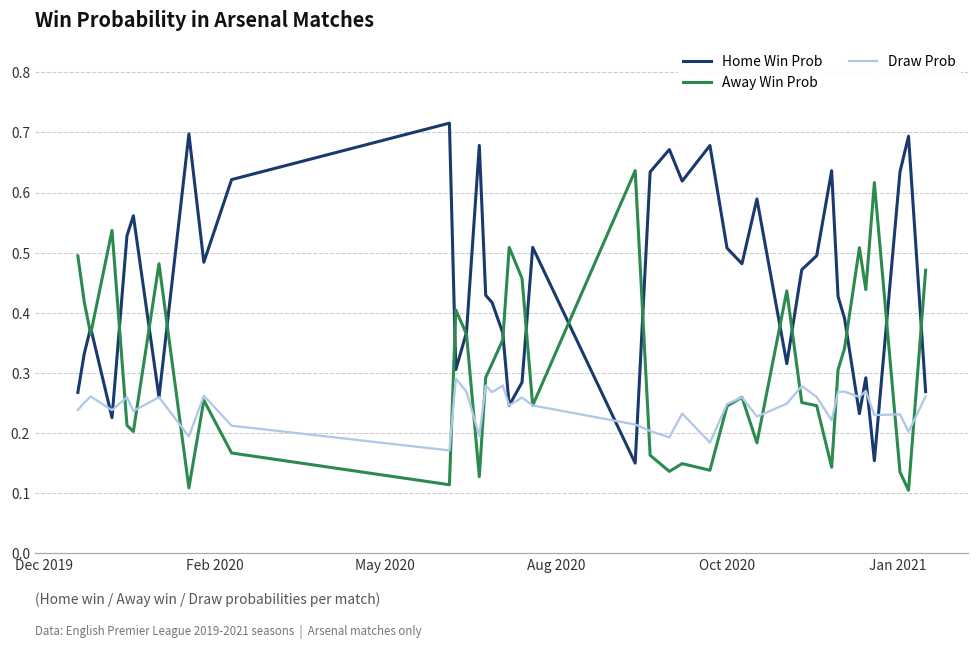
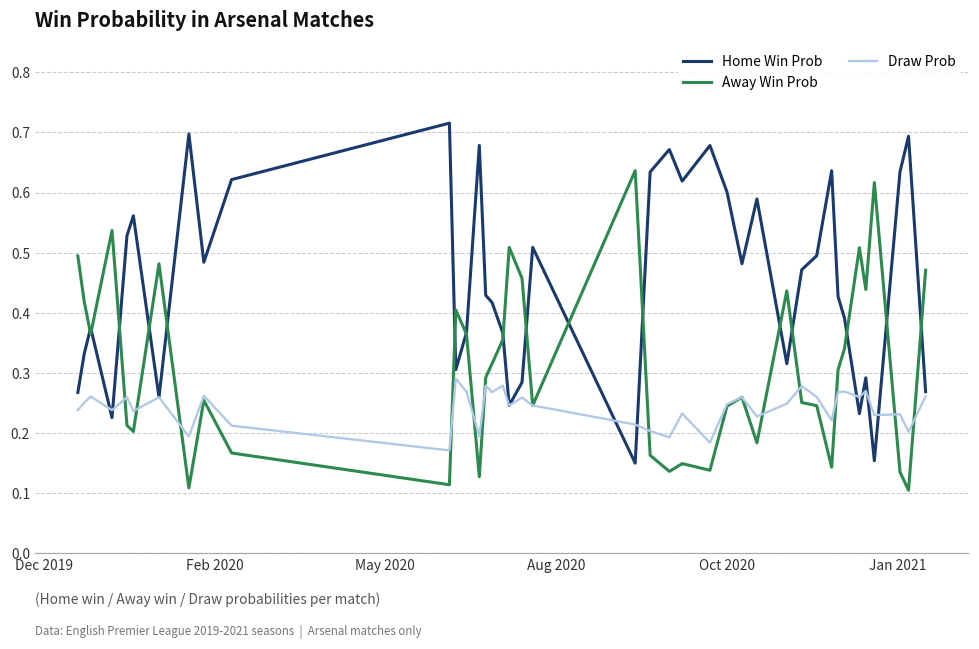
Home Win Prob, Oct 2020: 0.51 -> 0.60
